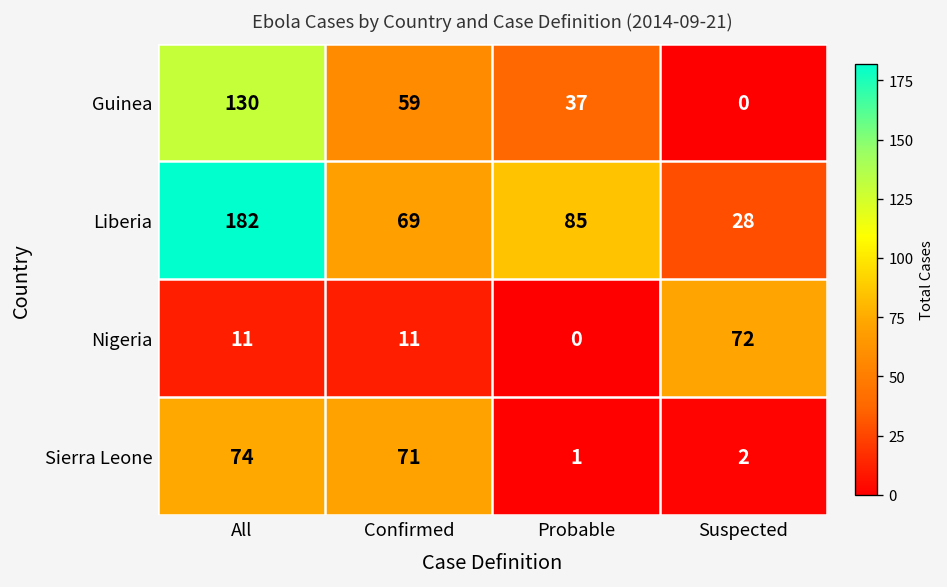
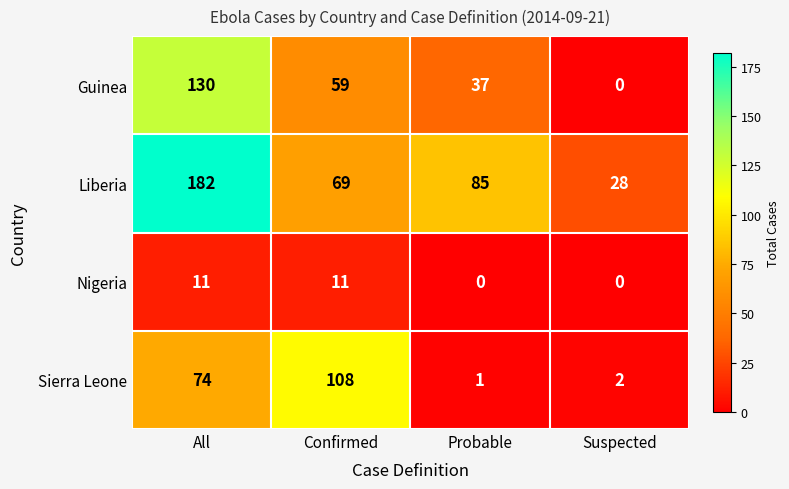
Nigeria, Suspected: 72 -> 0
Sierra Leone, Confirmed: 71 -> 108
